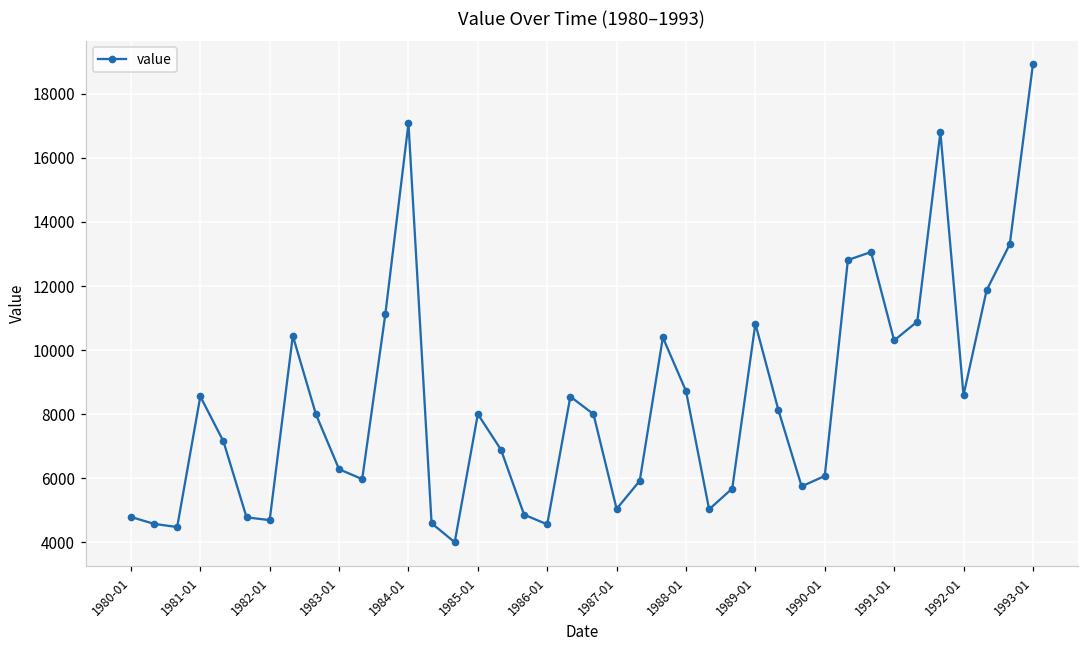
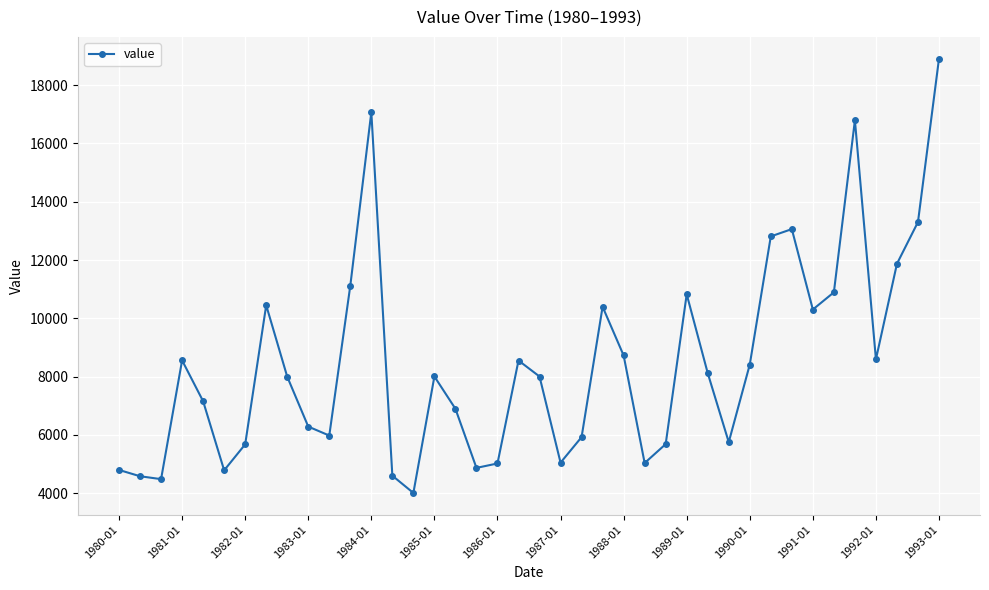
1982-01: 4700 -> 5700
1986-01: 4600 -> 5000
1990-01: 6100 -> 8400
